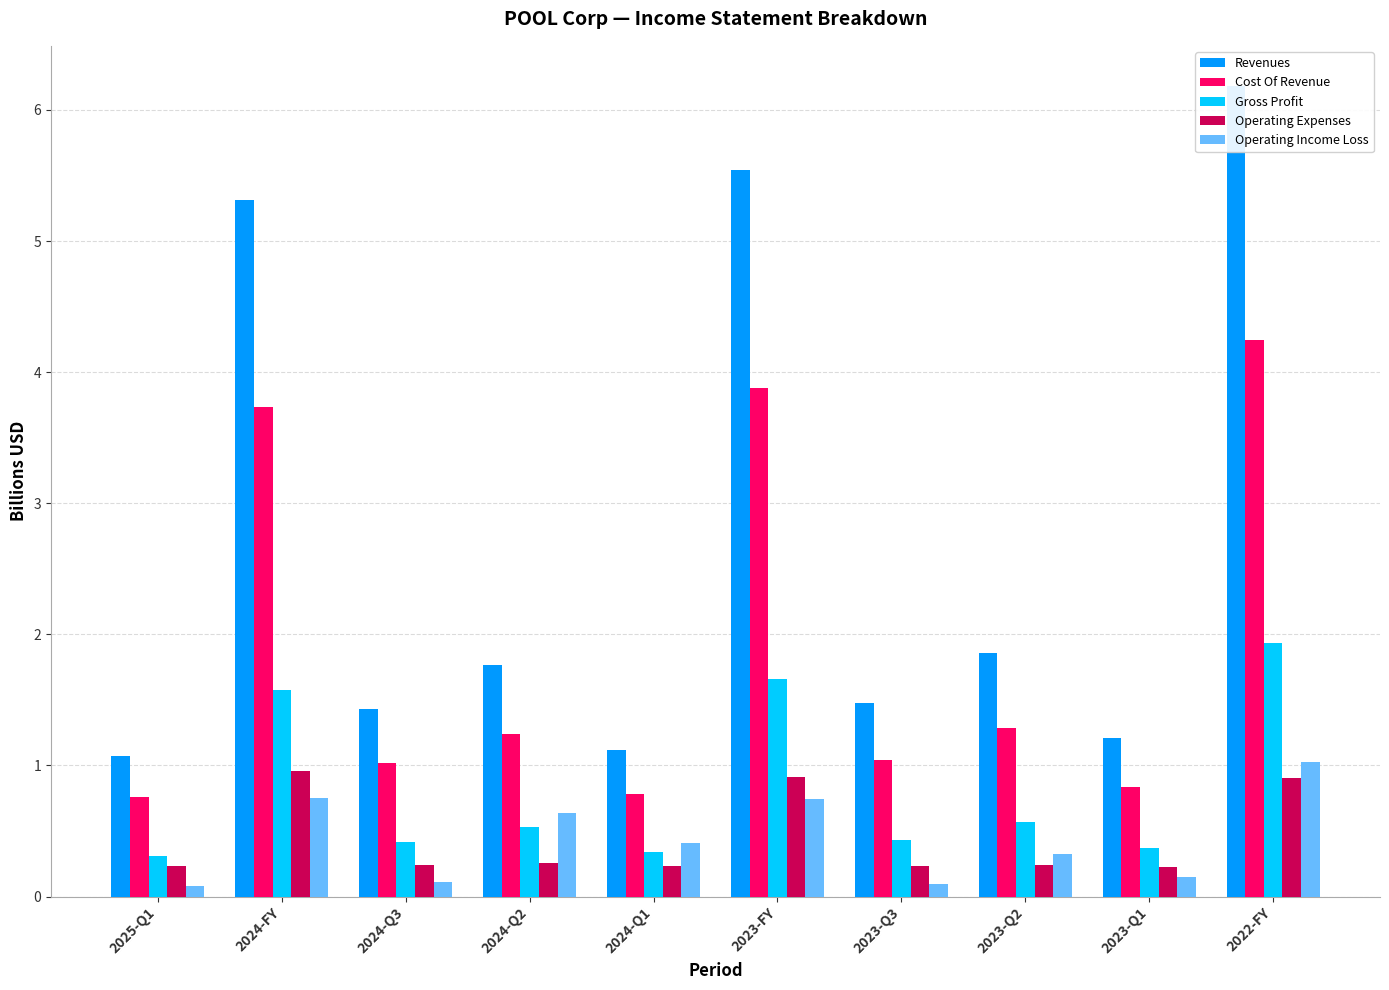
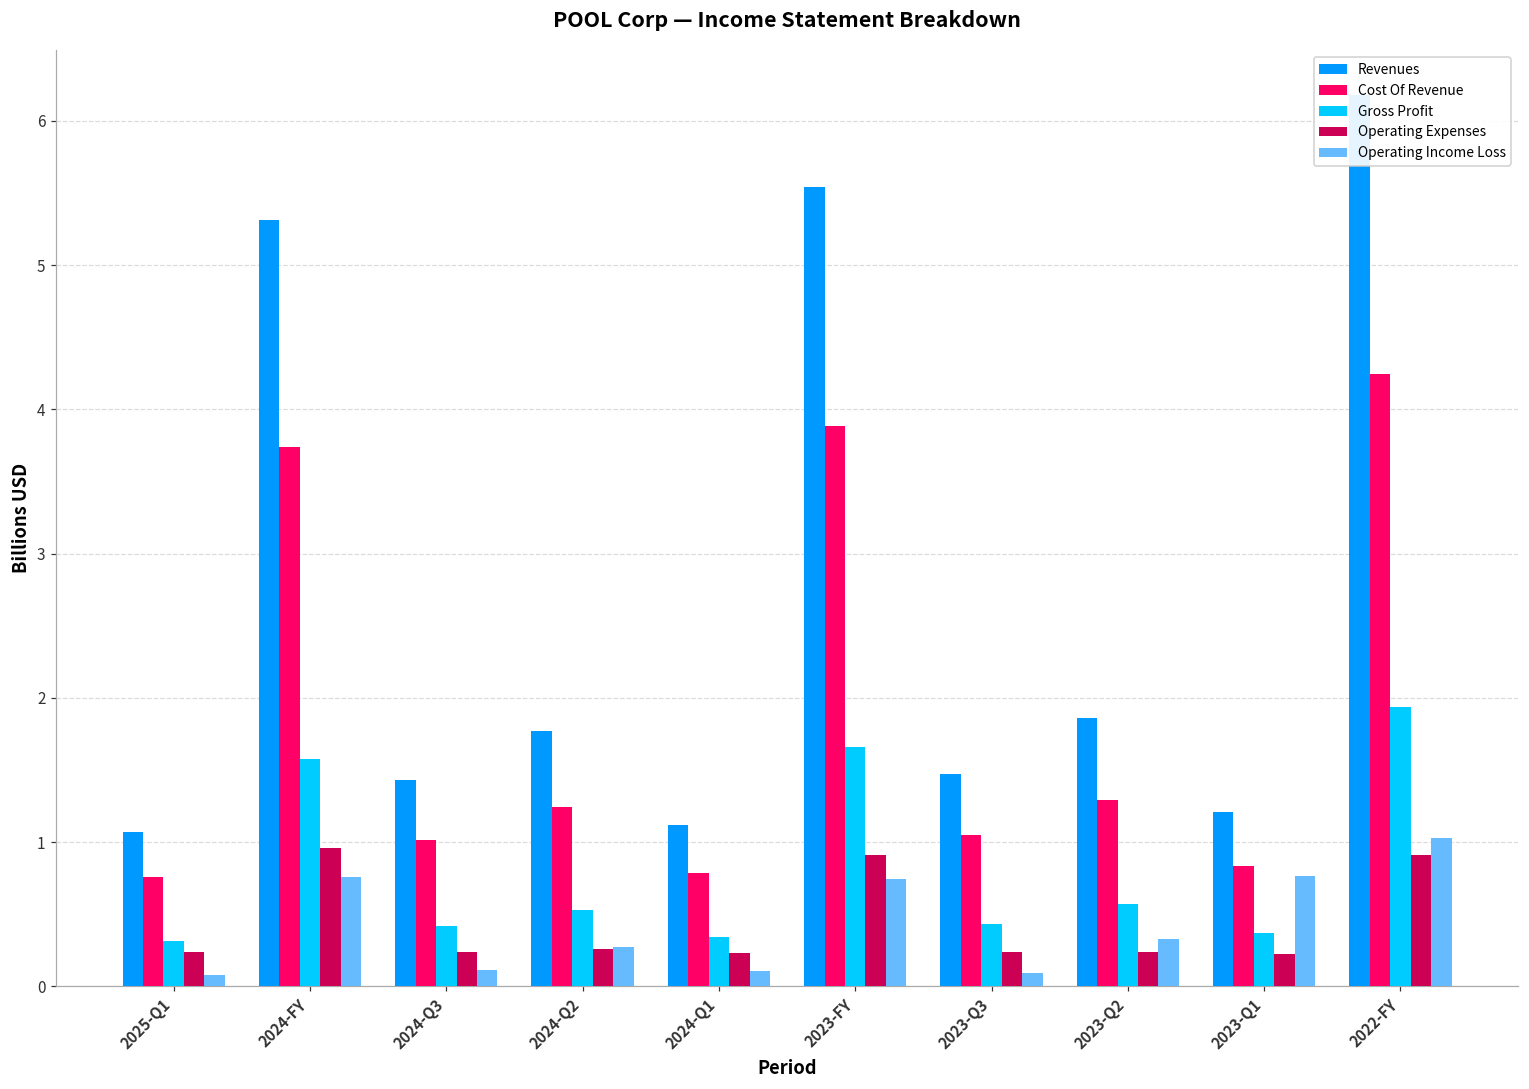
Operating Income Loss, 2024-Q2: 0.64 -> 0.27
Operating Income Loss, 2024-Q1: 0.41 -> 0.11
Operating Income Loss, 2023-Q1: 0.15 -> 0.76
